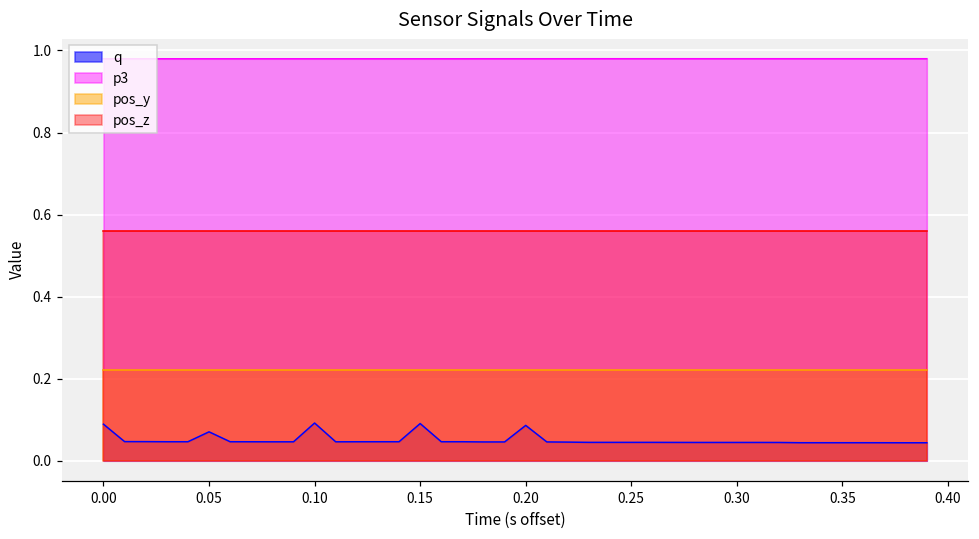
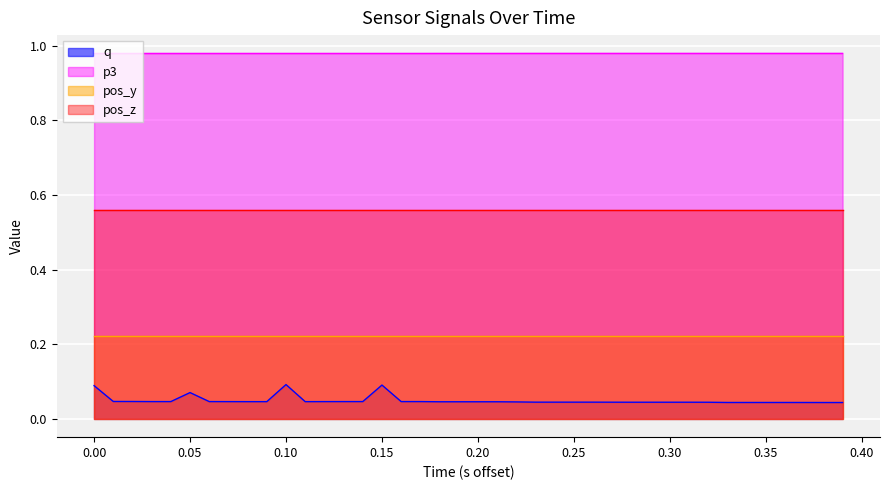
q, 0.20: 0.09 -> 0.05
